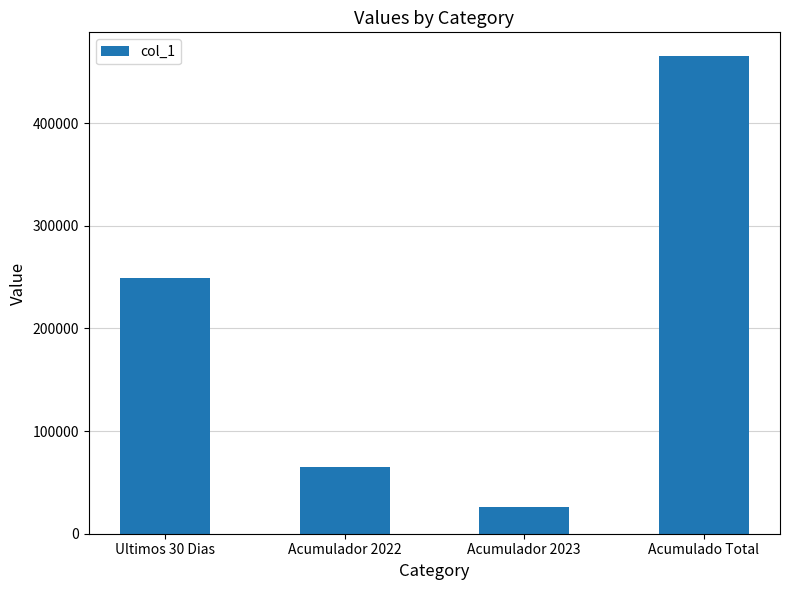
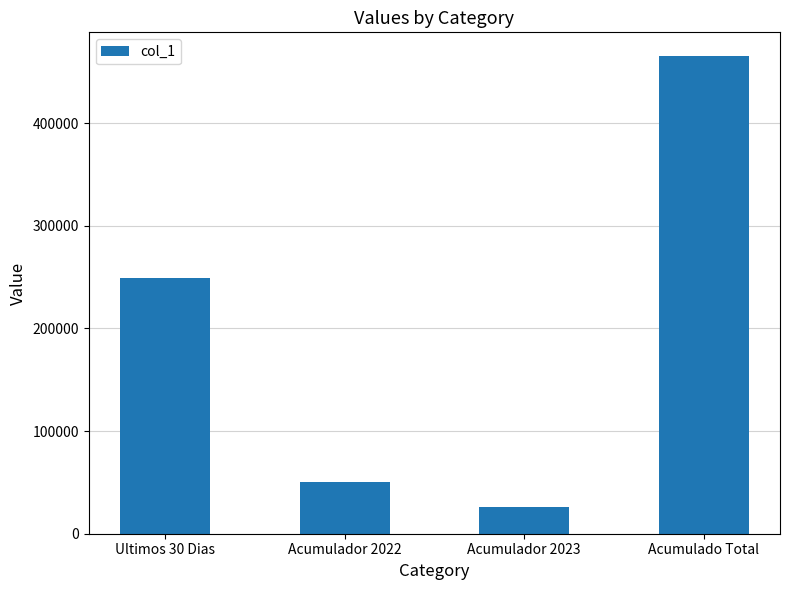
Acumulador 2022: 65000 -> 50000
